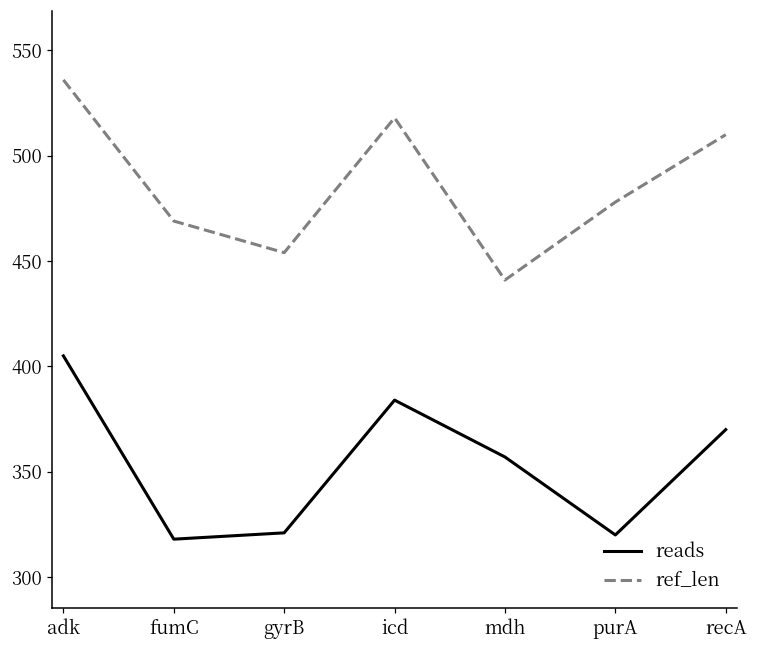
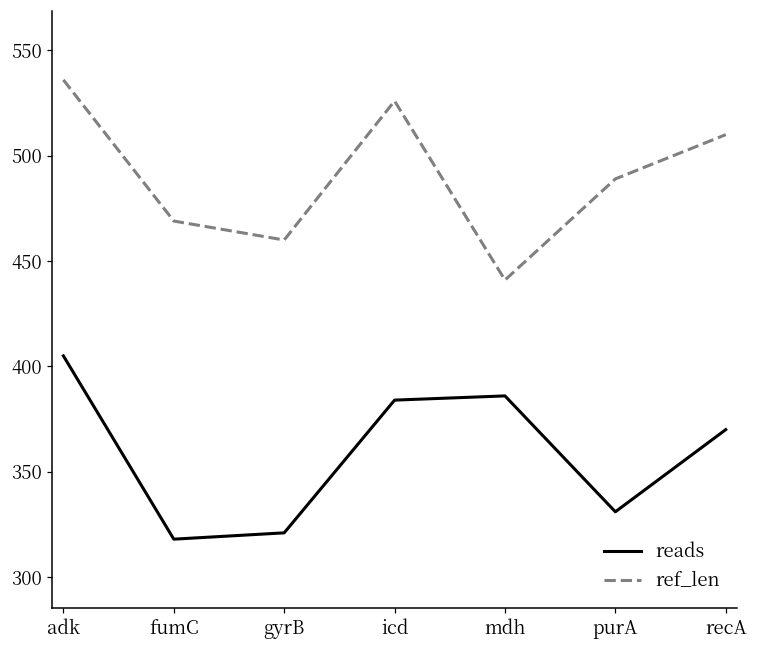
ref_len, gyrB: 454 -> 460
ref_len, icd: 518 -> 526
reads, mdh: 357 -> 386
reads, purA: 320 -> 331
ref_len, purA: 478 -> 489
